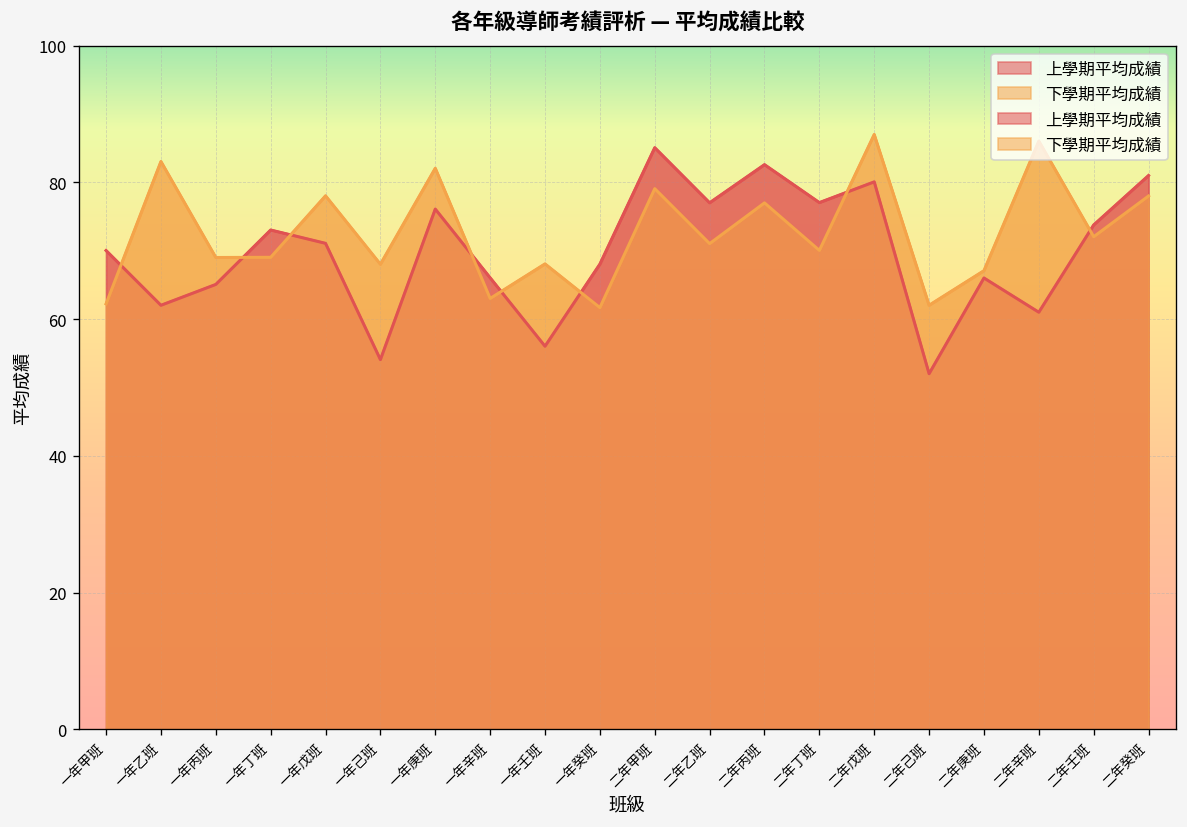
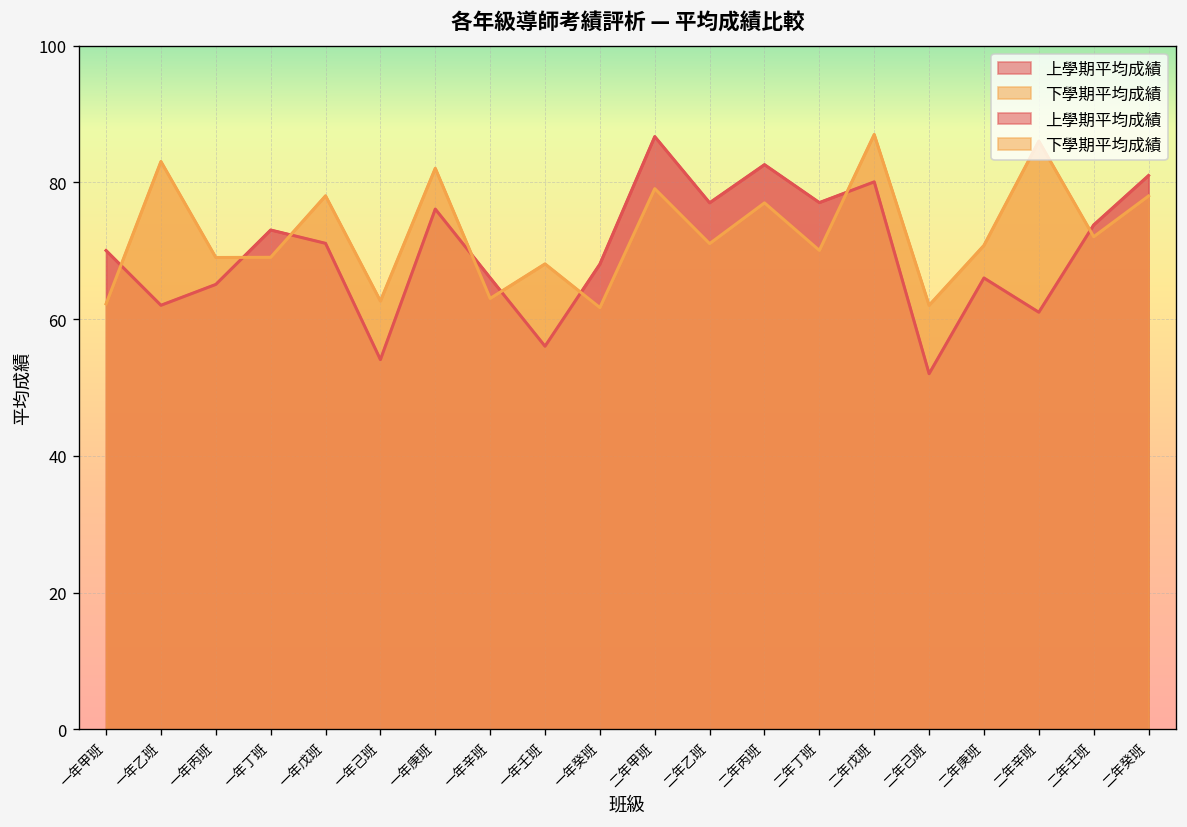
下學期平均成績, 一年己班: 68 -> 63
上學期平均成績, 二年甲班: 85 -> 87
下學期平均成績, 二年庚班: 67 -> 71
